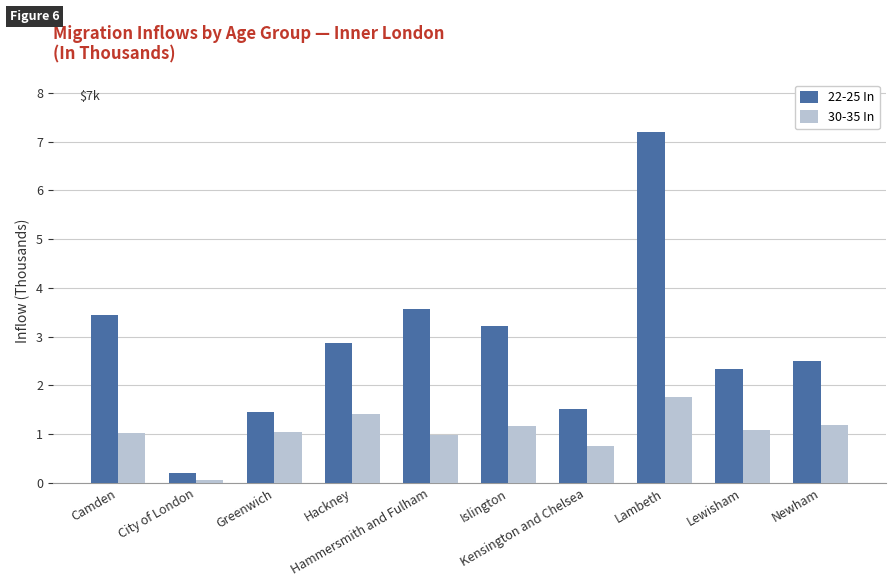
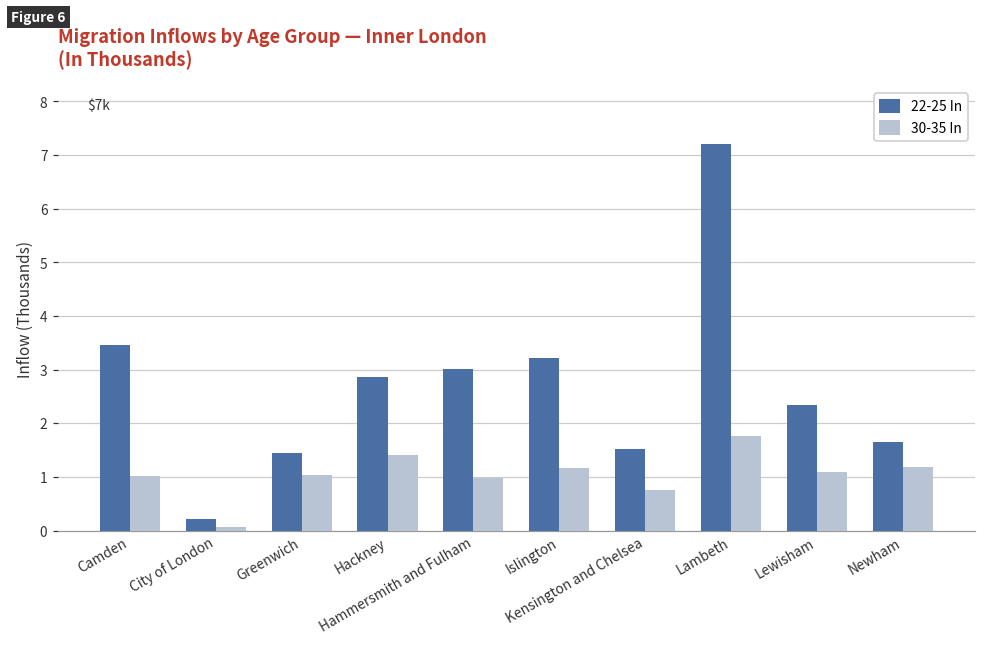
22-25 In, Hammersmith and Fulham: 3.6 -> 3.0
22-25 In, Newham: 2.5 -> 1.7
